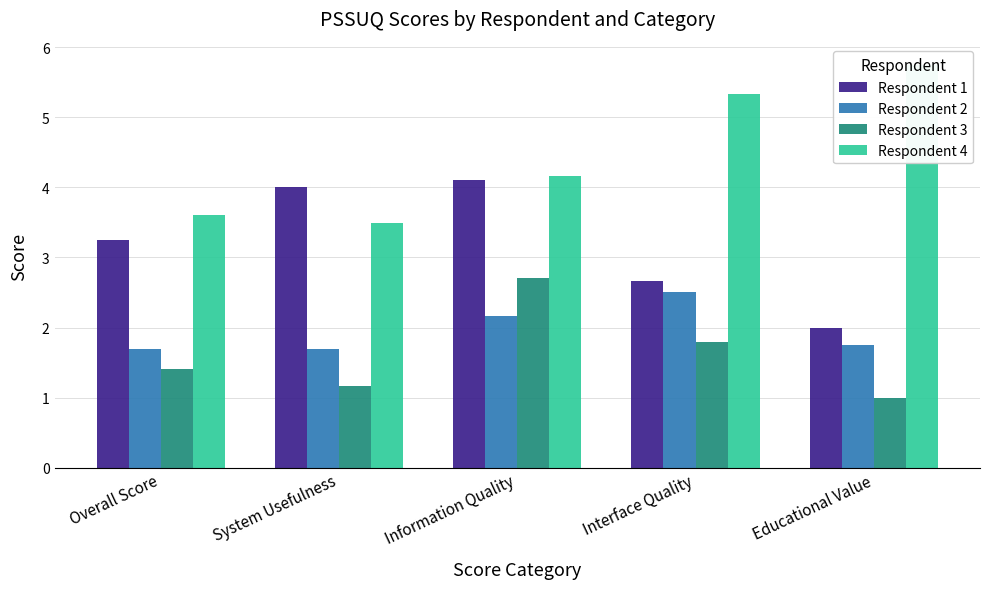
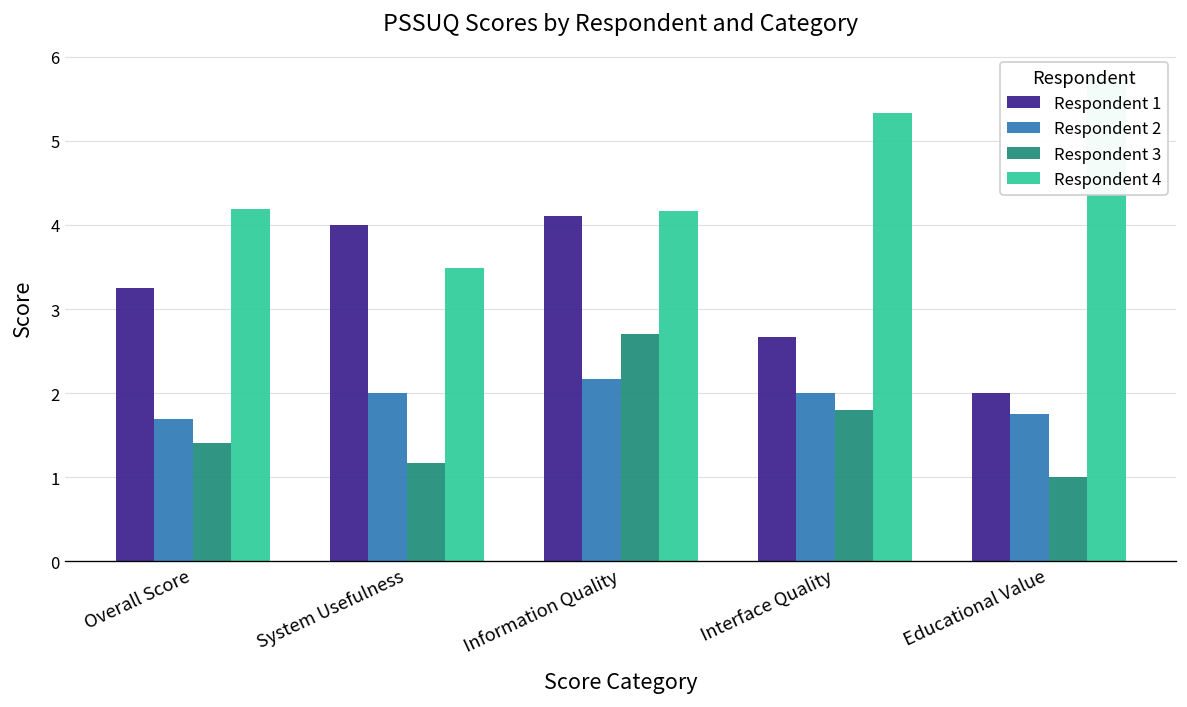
Respondent 4, Overall Score: 3.6 -> 4.2
Respondent 2, System Usefulness: 1.7 -> 2.0
Respondent 2, Interface Quality: 2.5 -> 2.0
